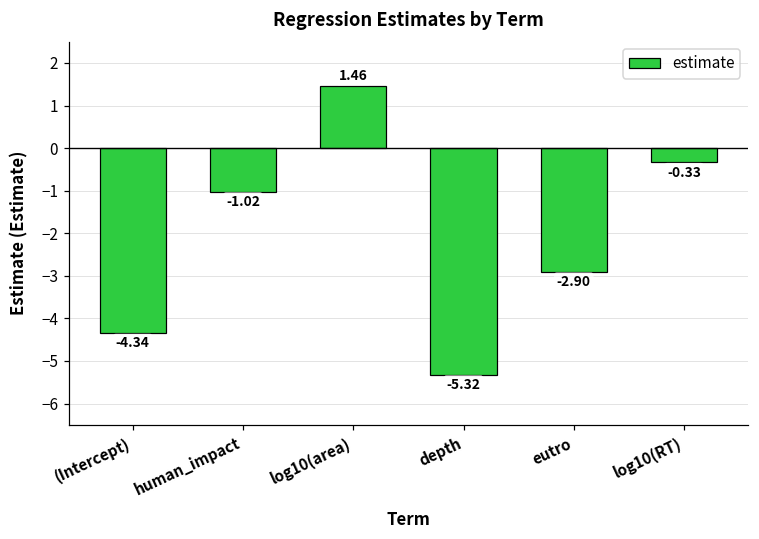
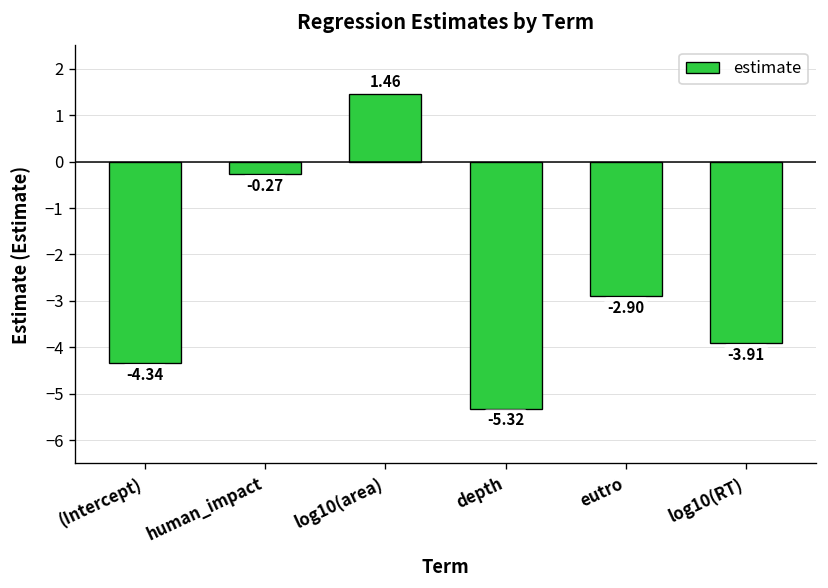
human_impact: -1.02 -> -0.27
log10(RT): -0.33 -> -3.91
